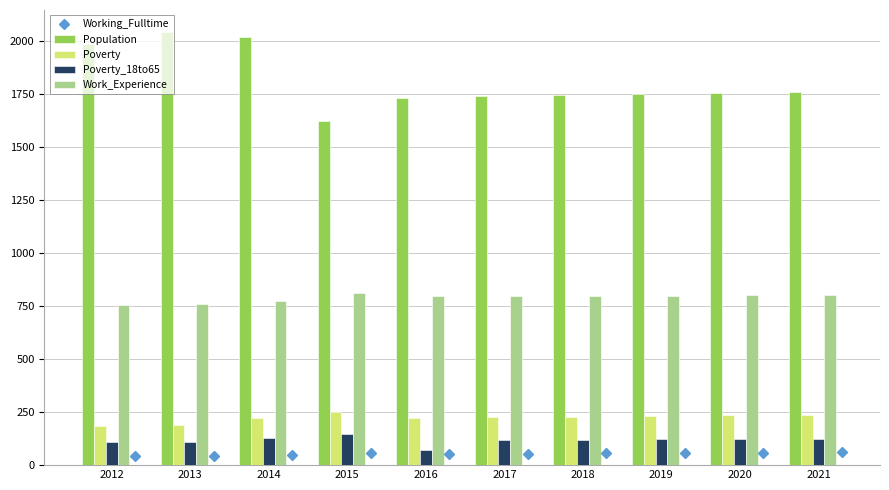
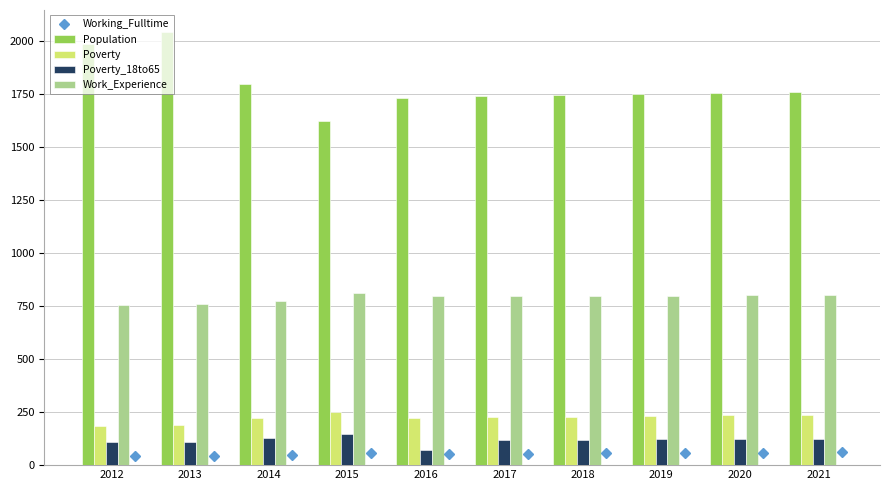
Population, 2014: 2020 -> 1800
